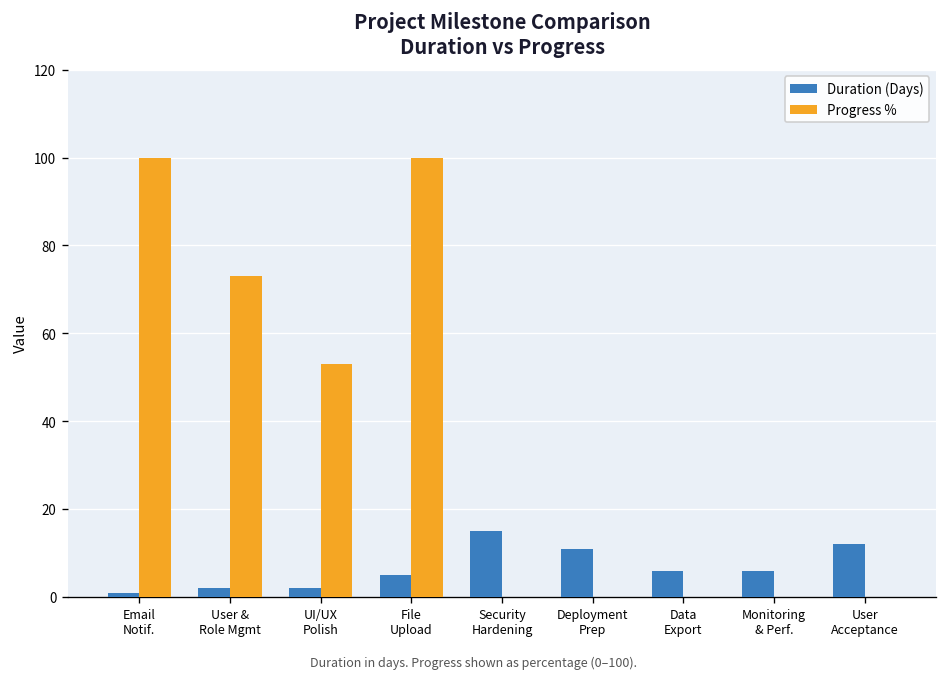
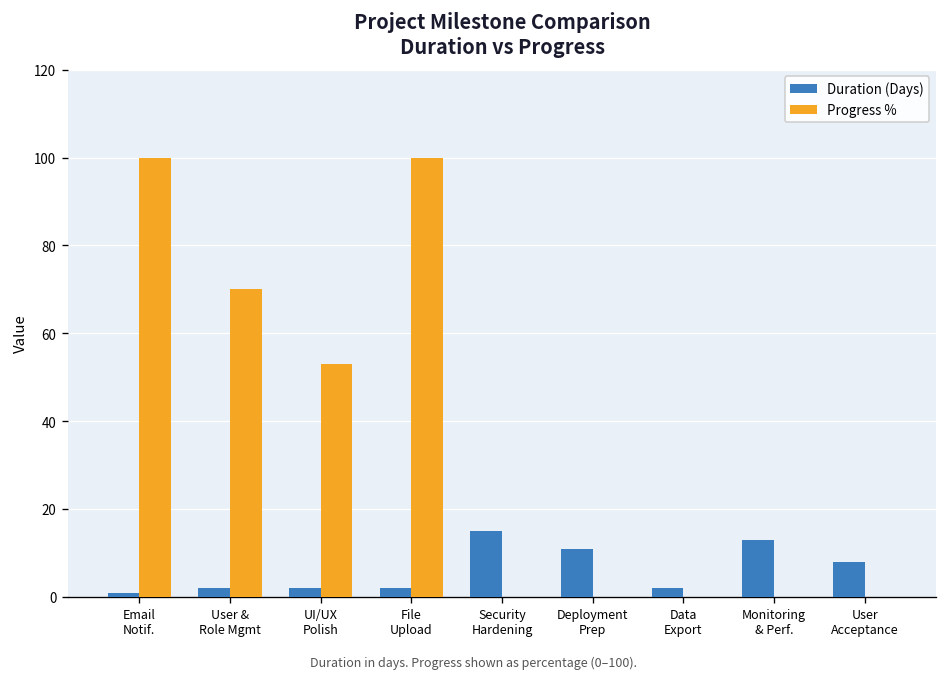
Progress %, User & Role Mgmt: 73 -> 70
Duration (Days), File Upload: 5 -> 2
Duration (Days), Data Export: 6 -> 2
Duration (Days), Monitoring & Perf.: 6 -> 13
Duration (Days), User Acceptance: 12 -> 8
